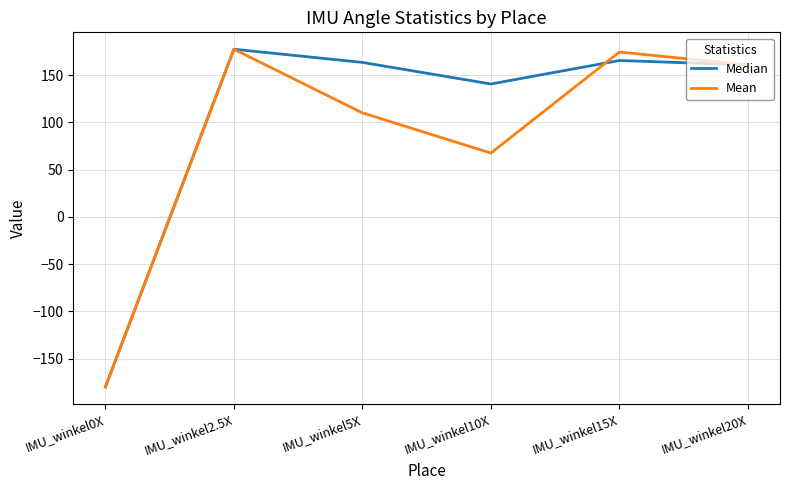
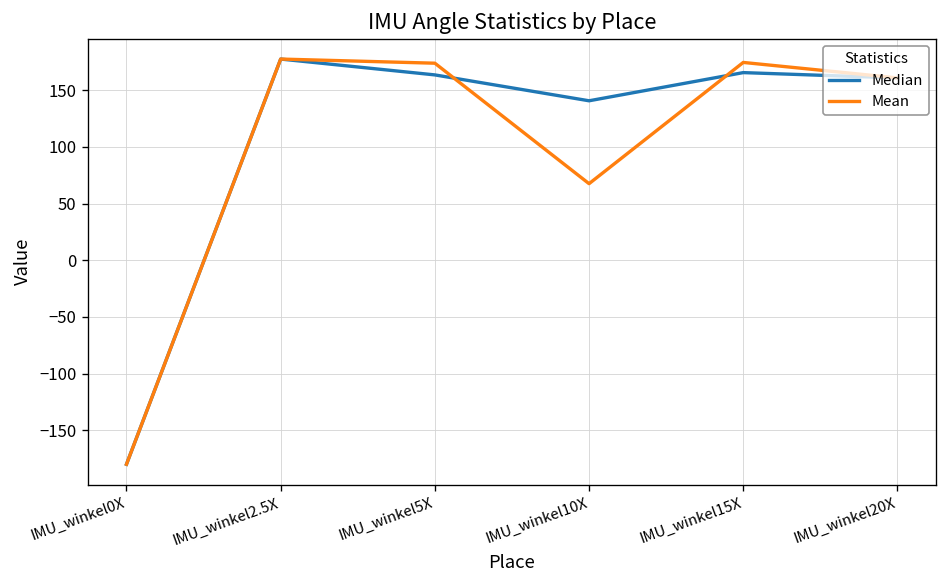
Mean, IMU_winkel5X: 110 -> 170
